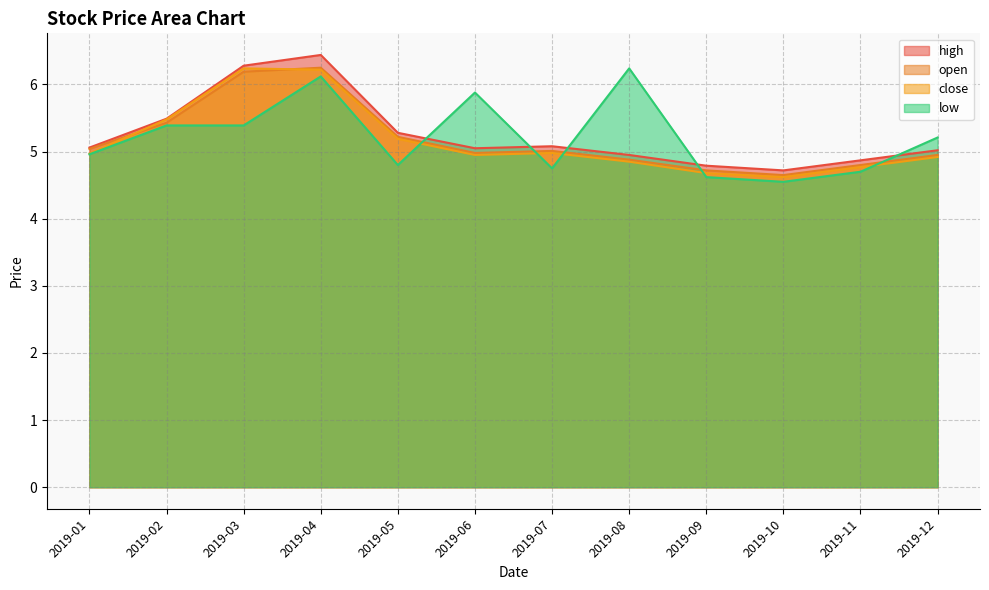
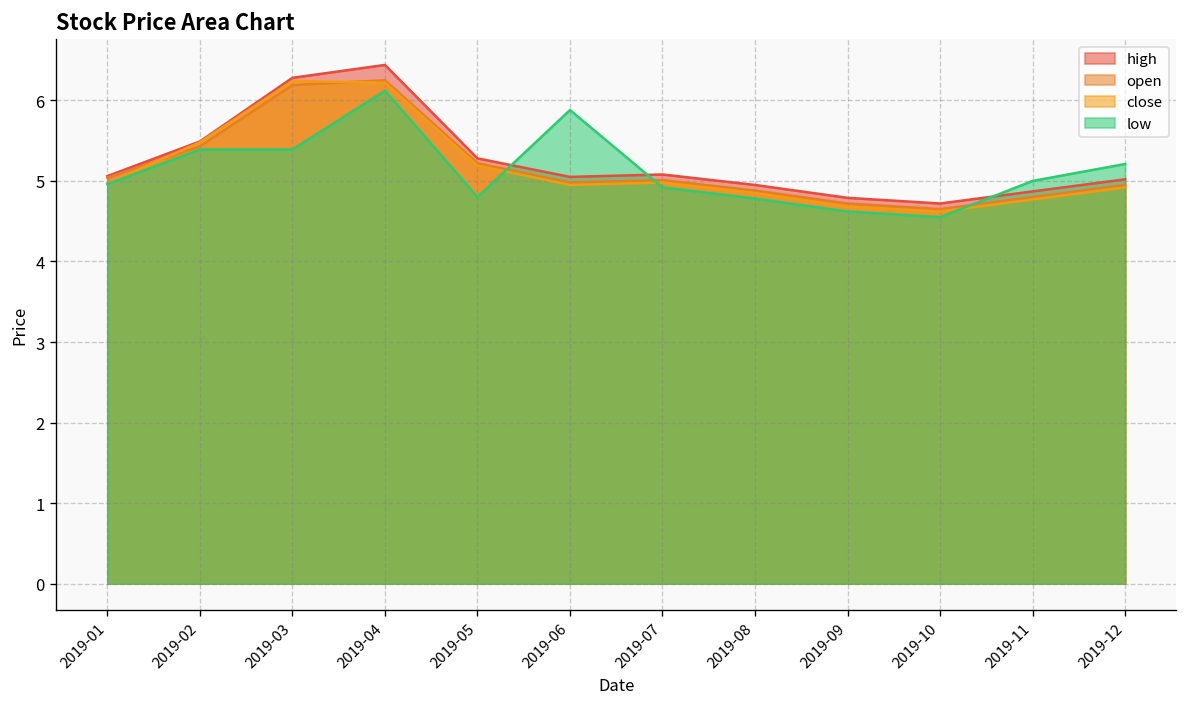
low, 2019-07: 4.8 -> 4.9
low, 2019-08: 6.2 -> 4.8
low, 2019-11: 4.7 -> 5.0
